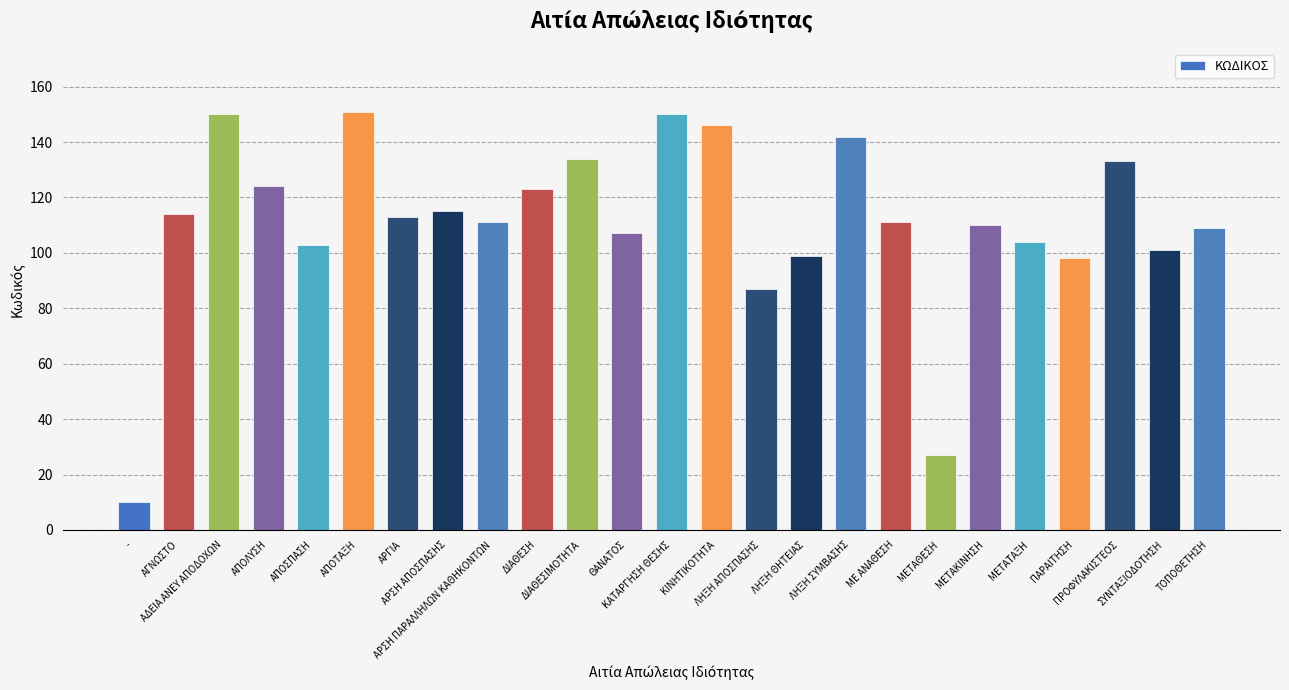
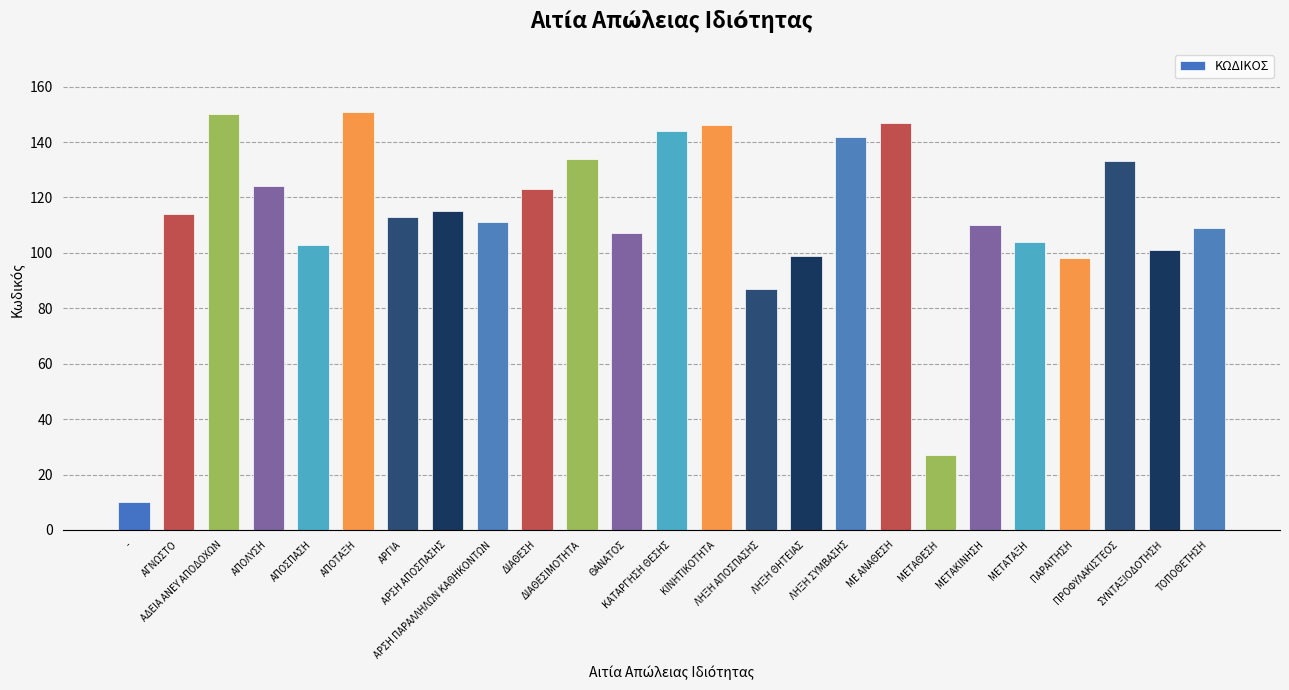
ΚΑΤΑΡΓΗΣΗ ΘΕΣΗΣ: 150 -> 144
ΜΕ ΑΝΑΘΕΣΗ: 111 -> 147
